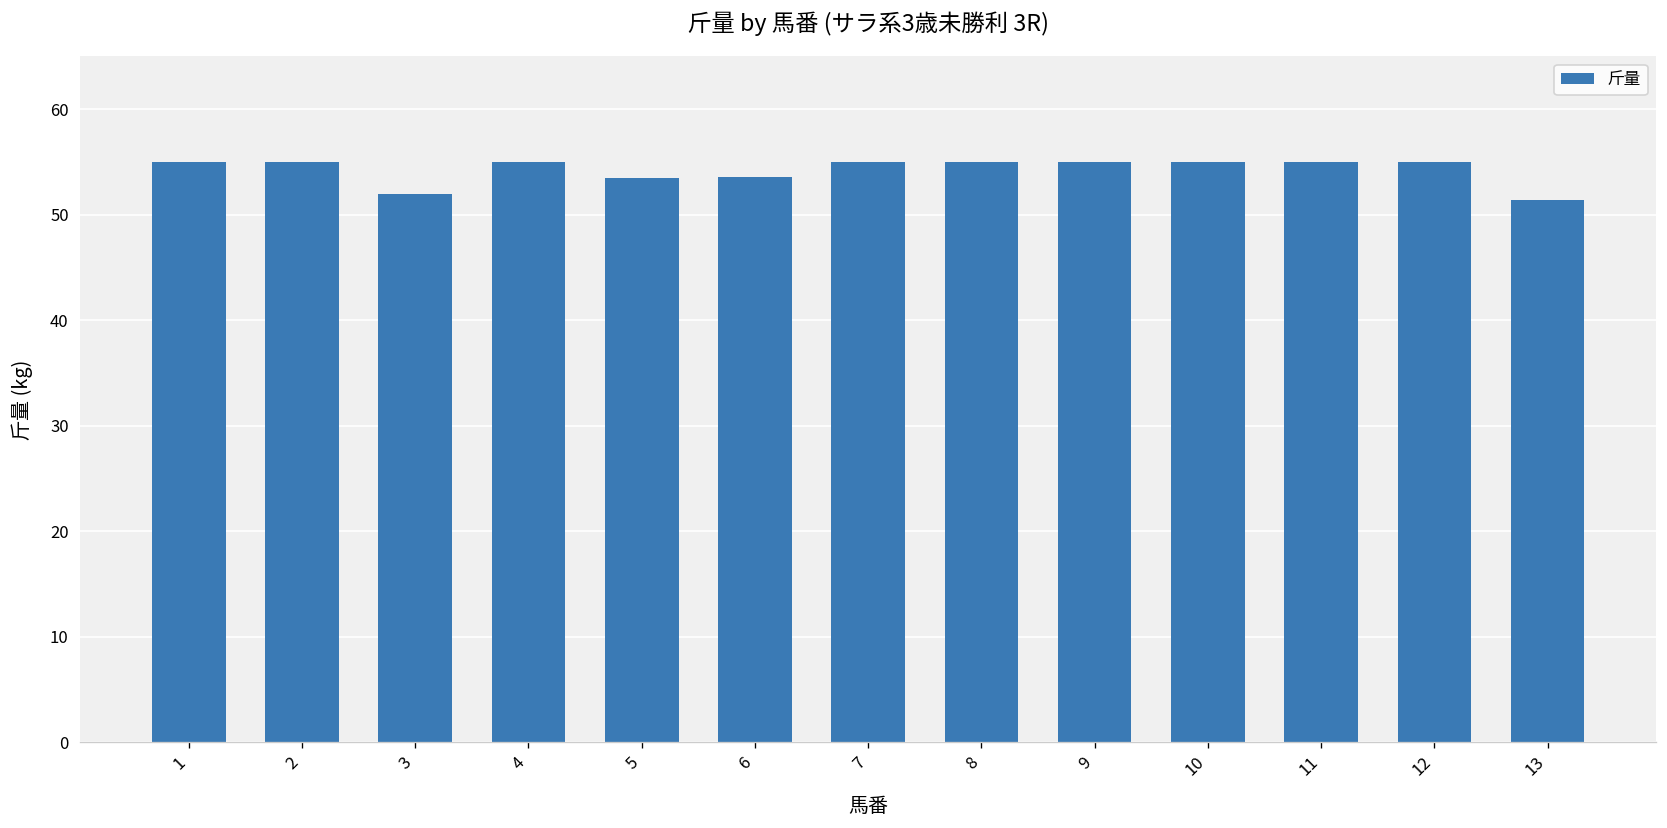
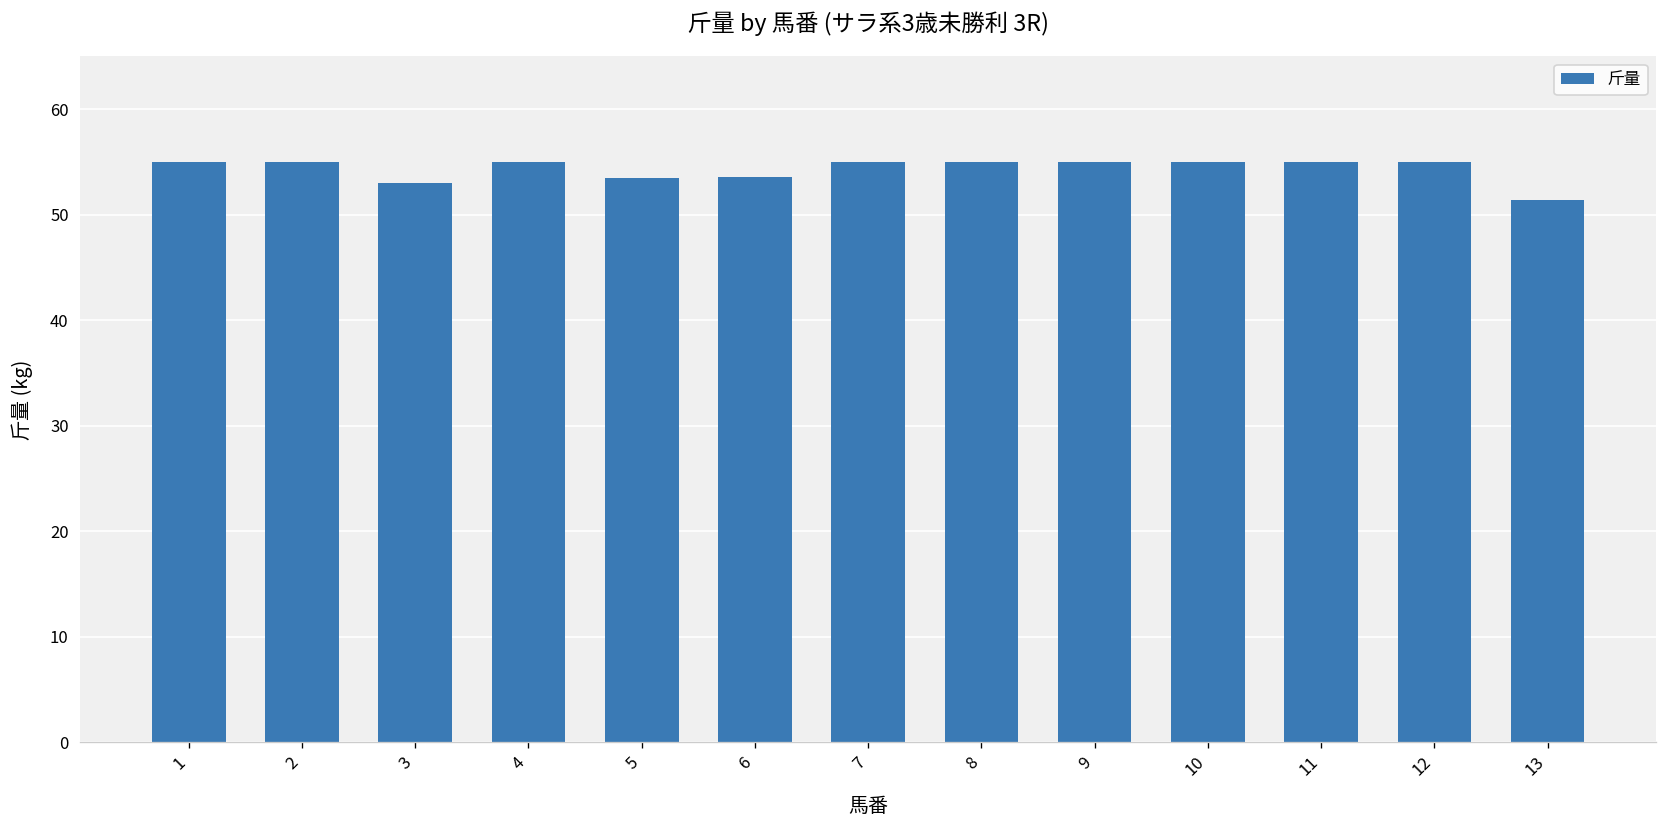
3: 52 -> 53
